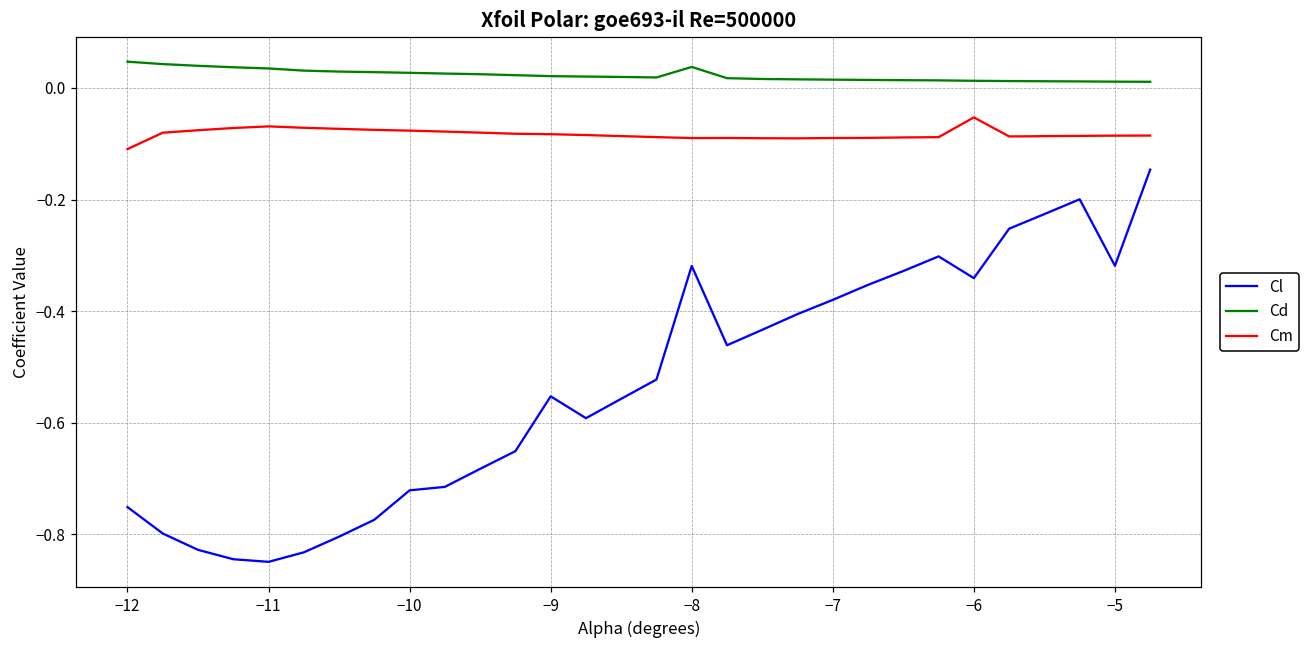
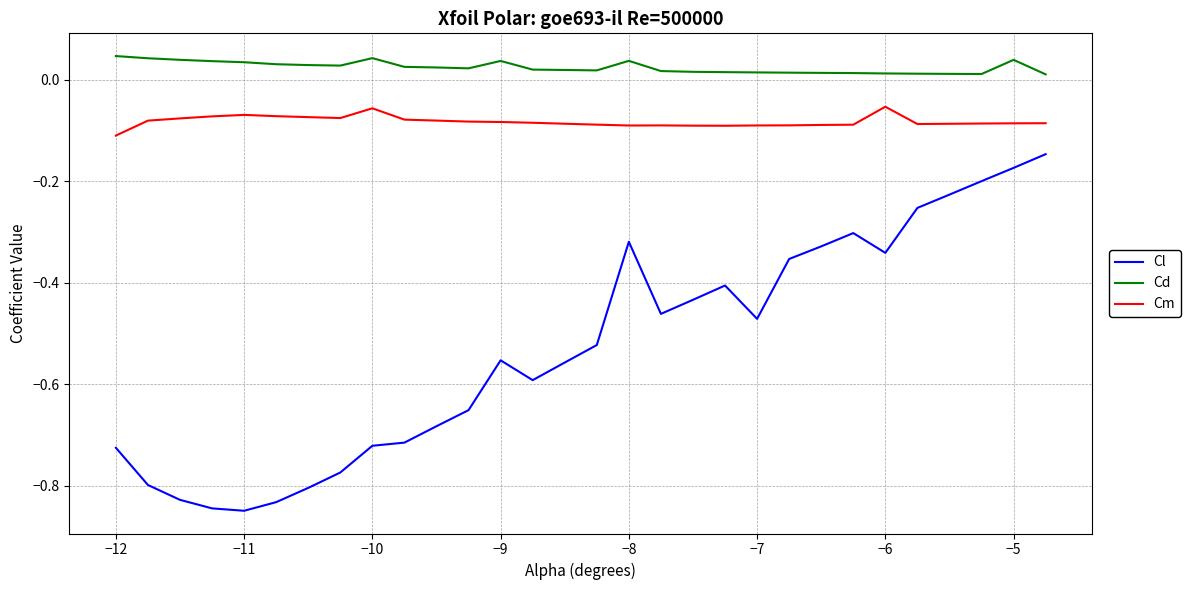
Cl, −12: -0.75 -> -0.73
Cd, −10: 0.03 -> 0.04
Cm, −10: -0.08 -> -0.06
Cd, −9: 0.02 -> 0.04
Cl, −7: -0.38 -> -0.47
Cl, −5: -0.32 -> -0.17
Cd, −5: 0.01 -> 0.04
